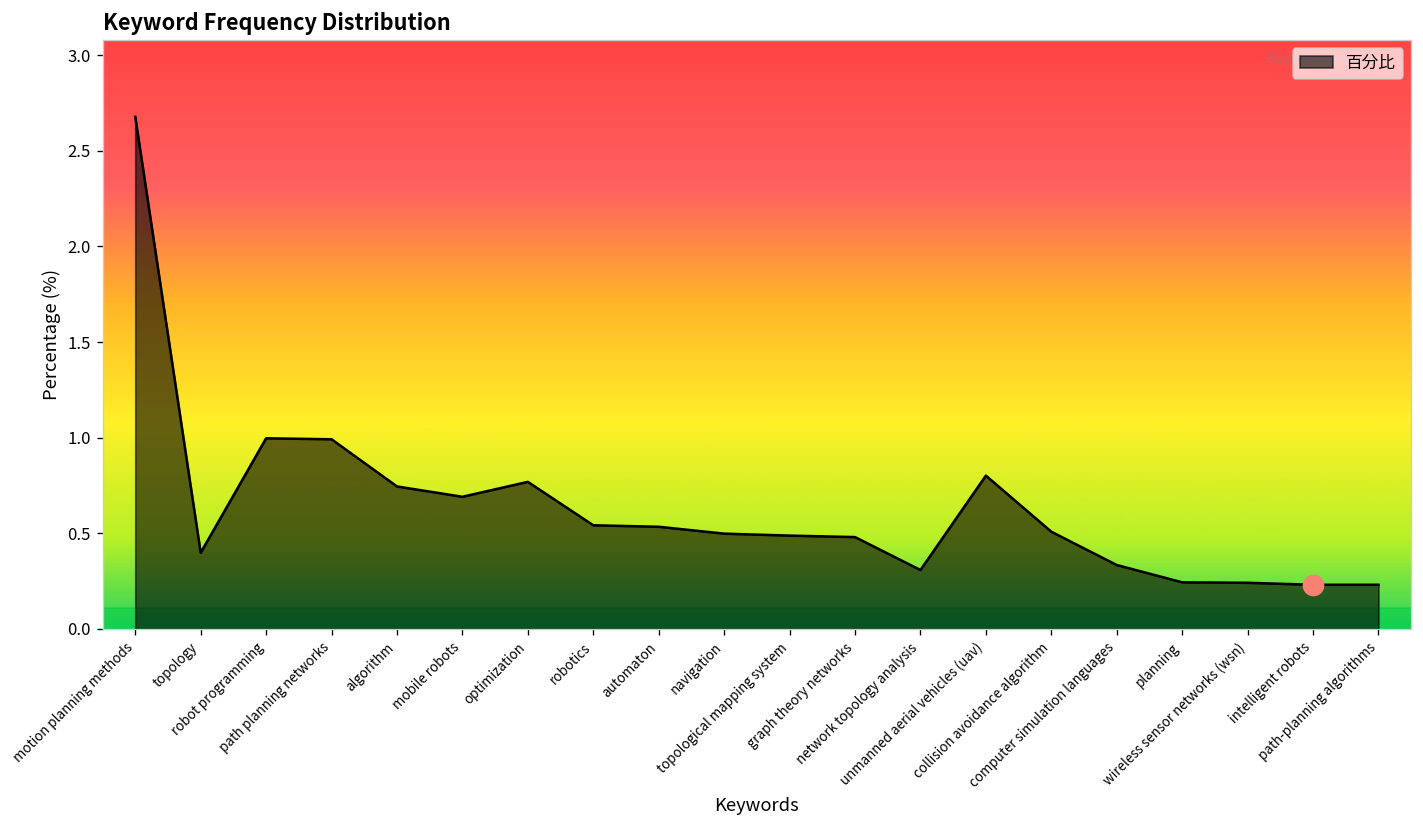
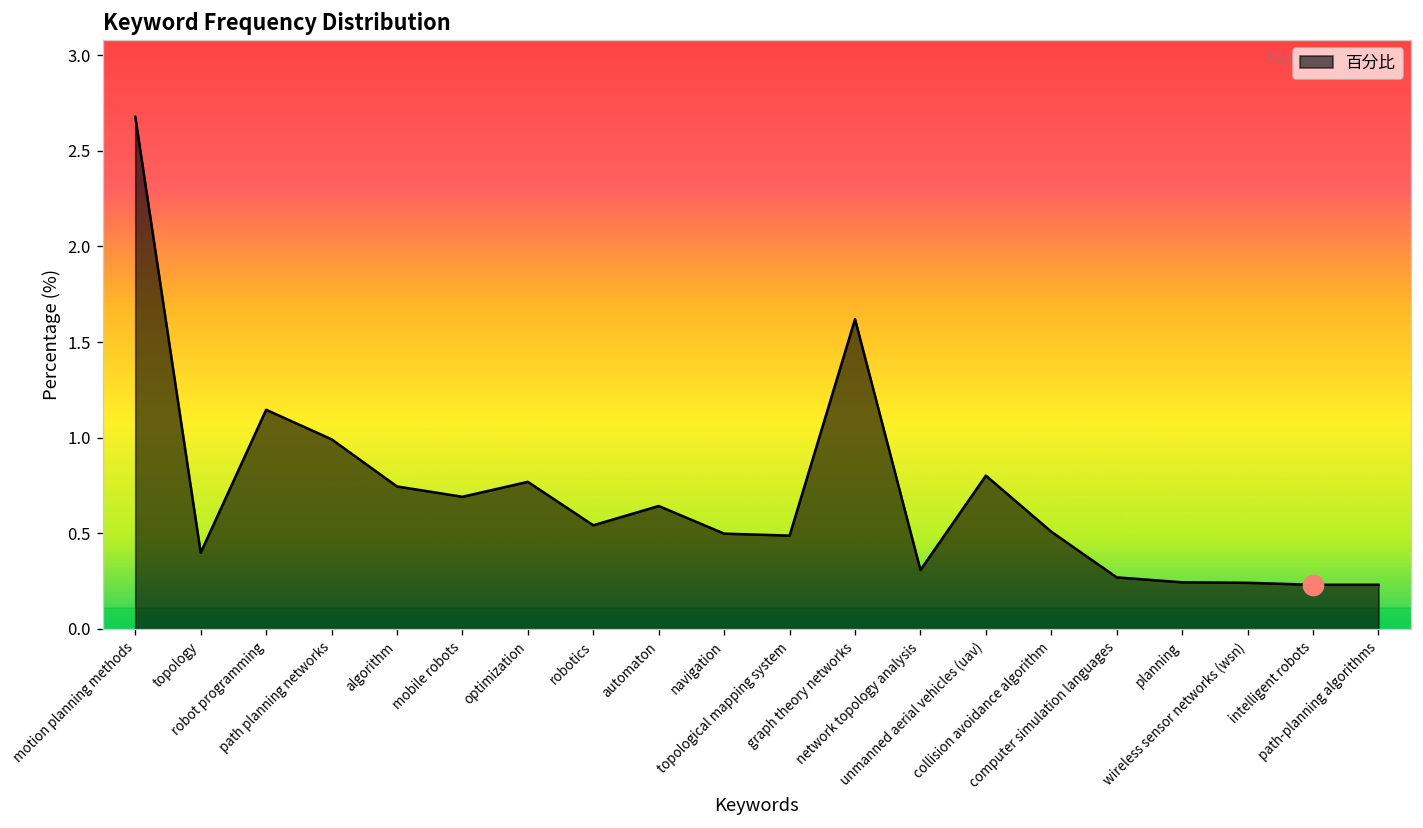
百分比, robot programming: 1.00 -> 1.15
百分比, automaton: 0.53 -> 0.64
百分比, graph theory networks: 0.48 -> 1.62
百分比, computer simulation languages: 0.33 -> 0.27
